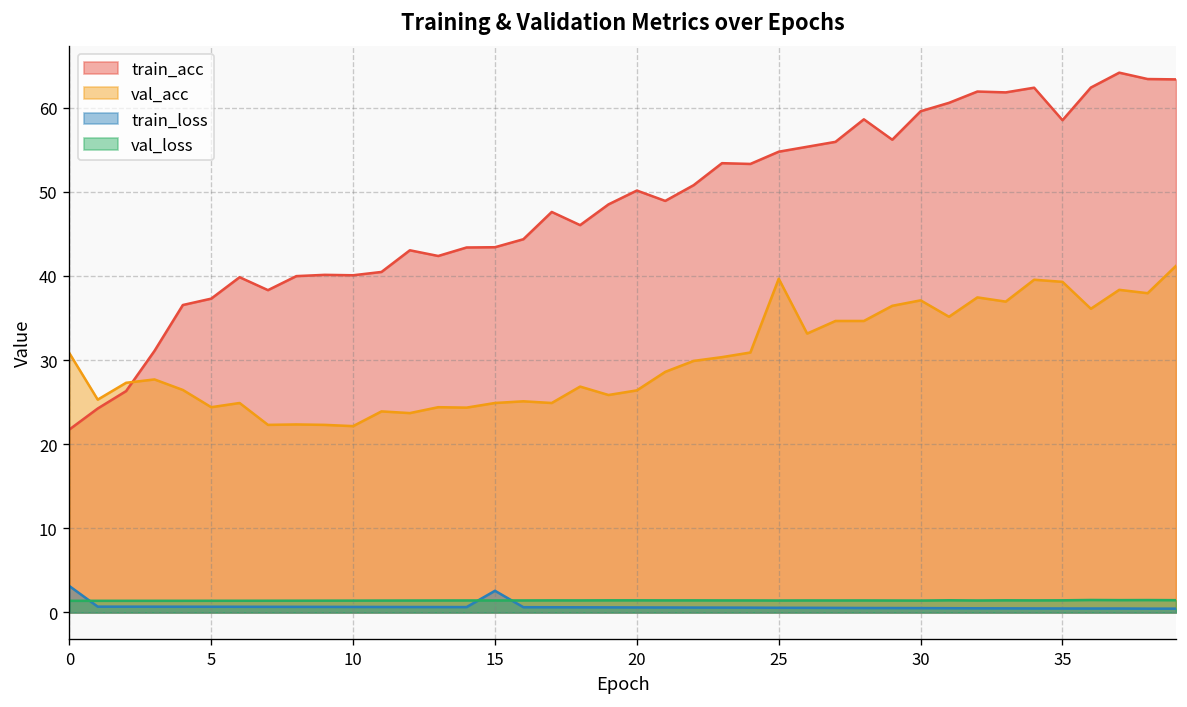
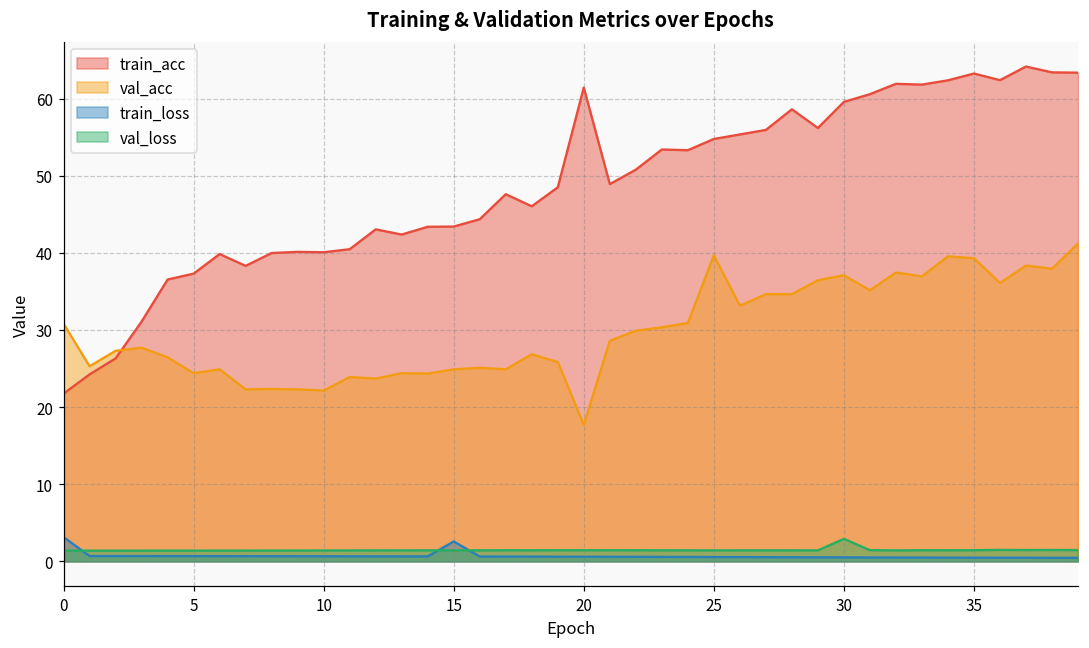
train_acc, 20: 50 -> 61
val_acc, 20: 26 -> 18
val_loss, 30: 1 -> 3
train_acc, 35: 59 -> 63
